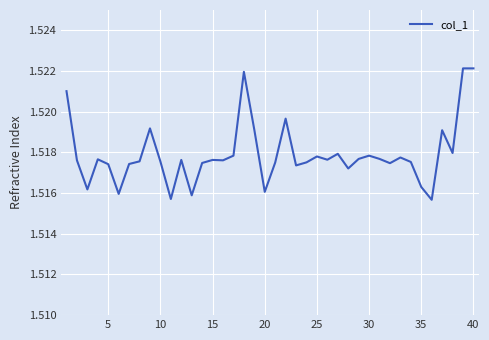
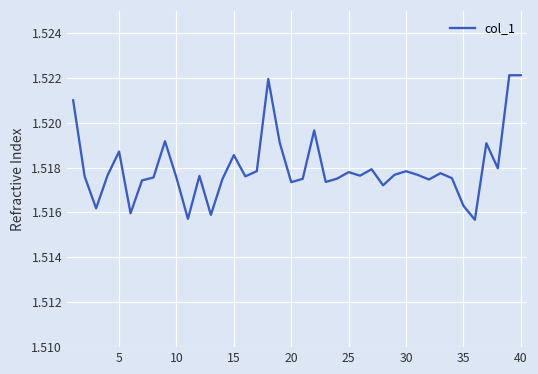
5: 1.5174 -> 1.5187
15: 1.5176 -> 1.5186
20: 1.5161 -> 1.5174
